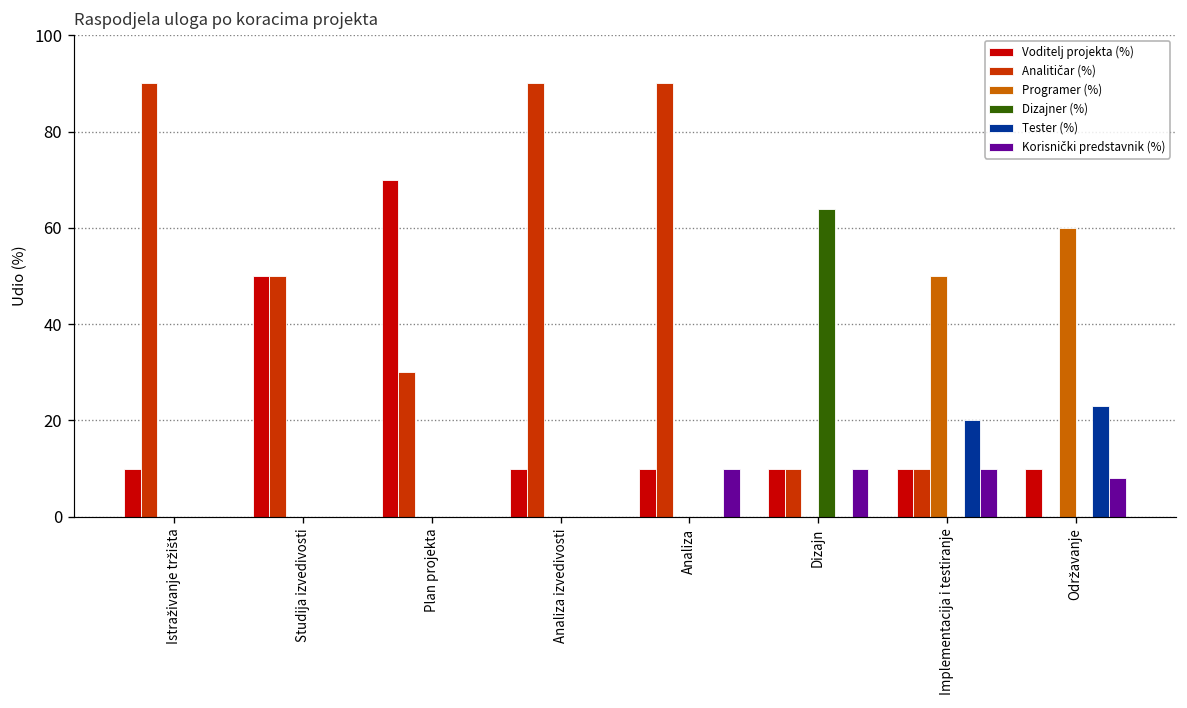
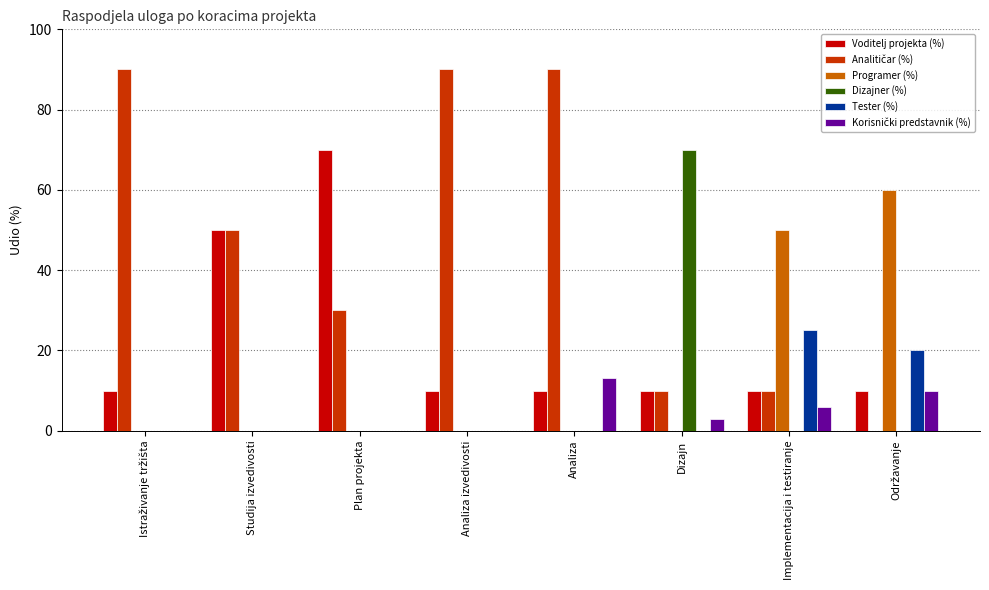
Korisnički predstavnik (%), Analiza: 10 -> 13
Dizajner (%), Dizajn: 64 -> 70
Korisnički predstavnik (%), Dizajn: 10 -> 3
Tester (%), Implementacija i testiranje: 20 -> 25
Korisnički predstavnik (%), Implementacija i testiranje: 10 -> 6
Tester (%), Održavanje: 23 -> 20
Korisnički predstavnik (%), Održavanje: 8 -> 10
